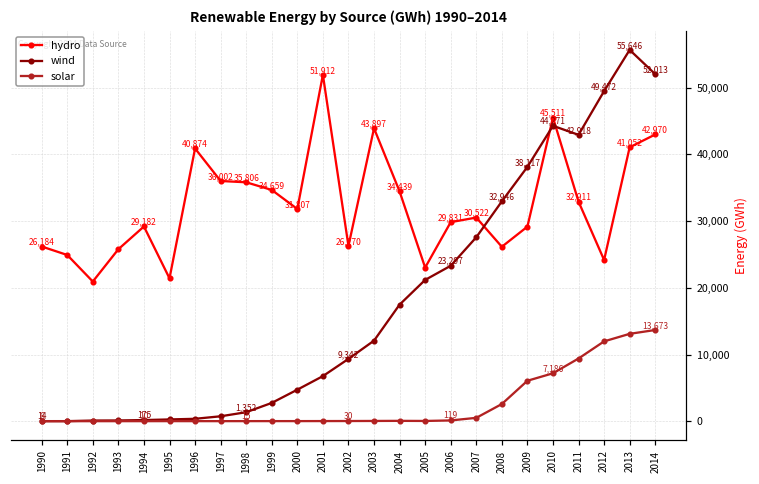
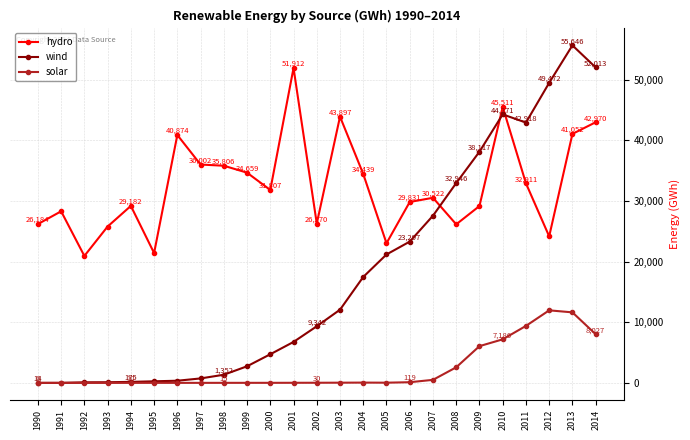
hydro, 1991: 25,000 -> 28,000
solar, 2013: 13,000 -> 12,000
solar, 2014: 13,673 -> 8,027
